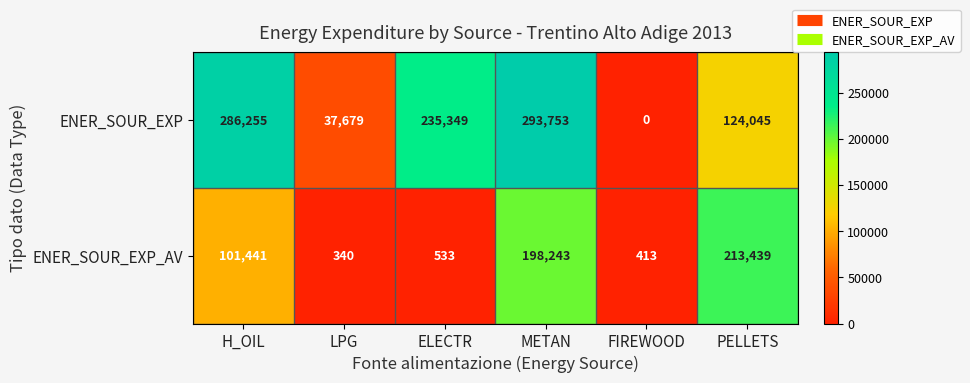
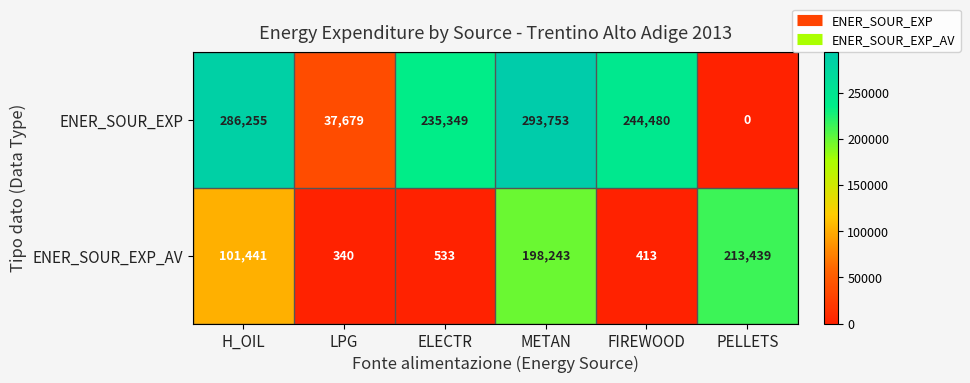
ENER_SOUR_EXP, FIREWOOD: 0 -> 244,480
ENER_SOUR_EXP, PELLETS: 124,045 -> 0
